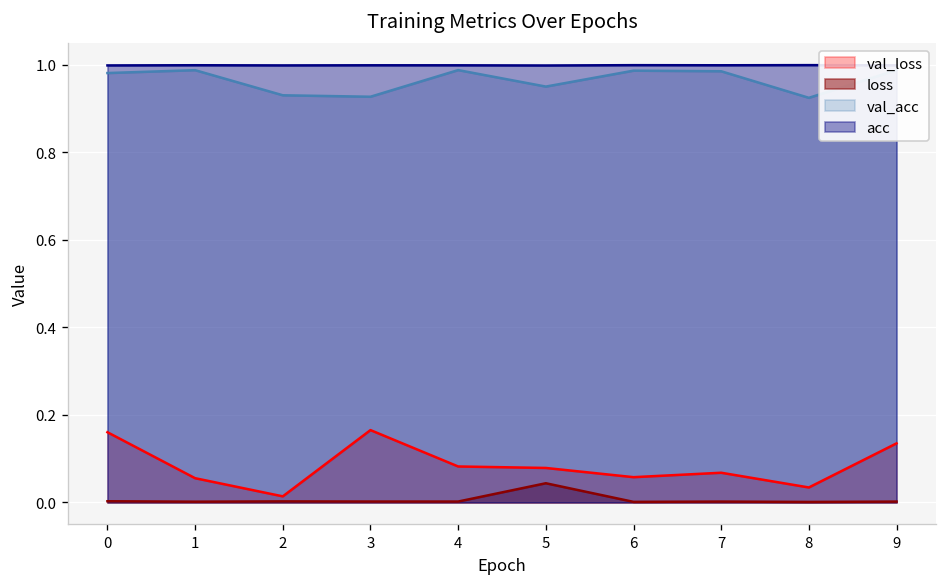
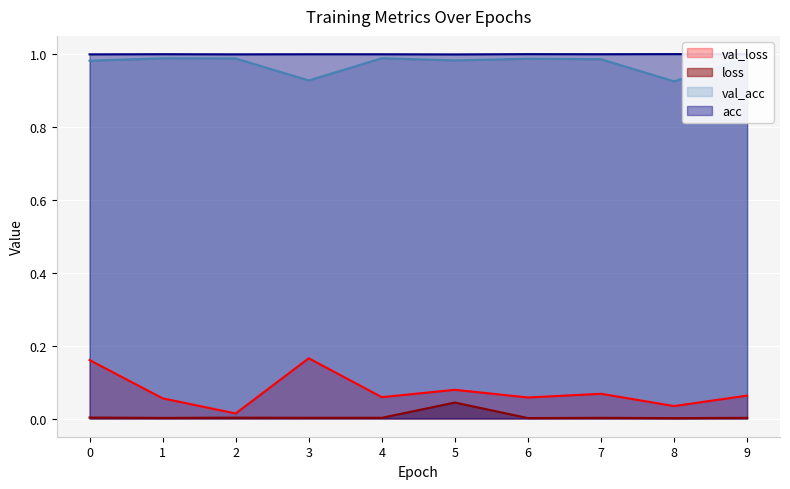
val_acc, 2: 0.93 -> 0.99
val_loss, 4: 0.08 -> 0.06
val_acc, 5: 0.95 -> 0.98
val_loss, 9: 0.13 -> 0.06
